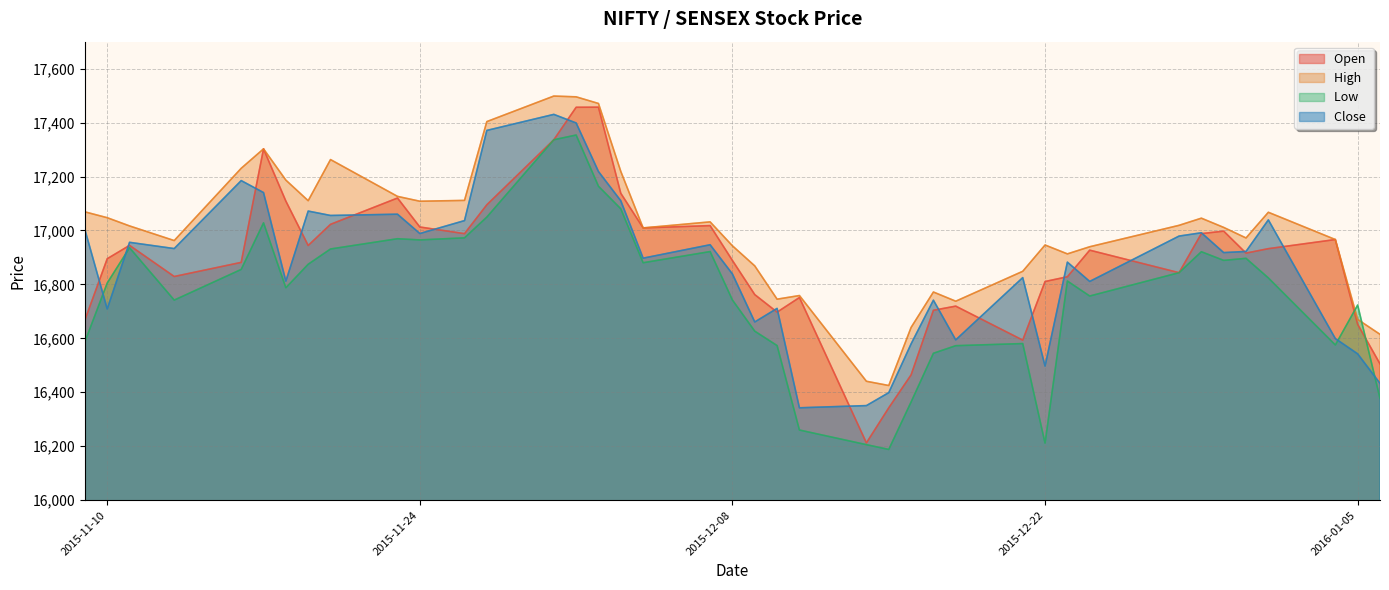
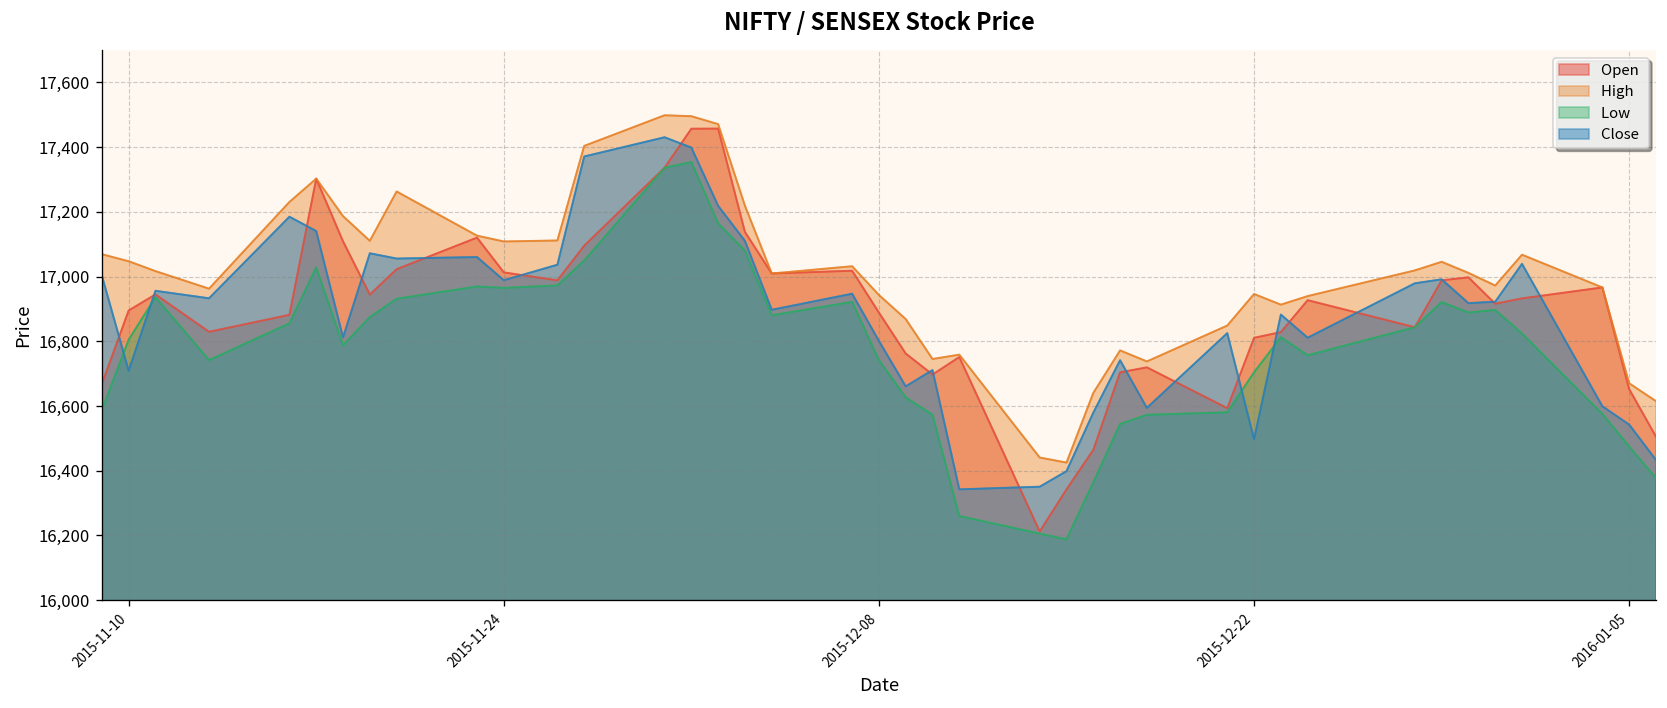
Close, 2015-12-08: 16,840 -> 16,800
Low, 2015-12-22: 16,210 -> 16,700
Low, 2016-01-05: 16,720 -> 16,470
